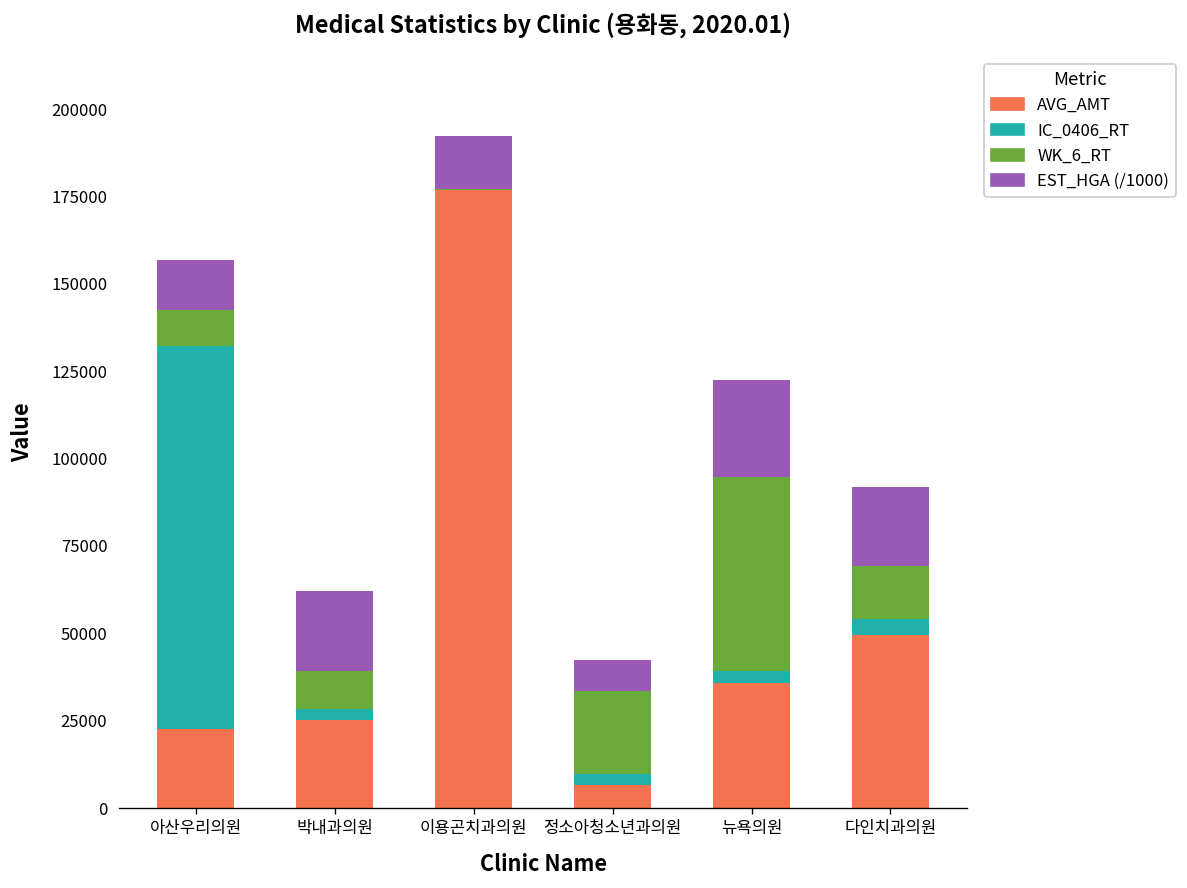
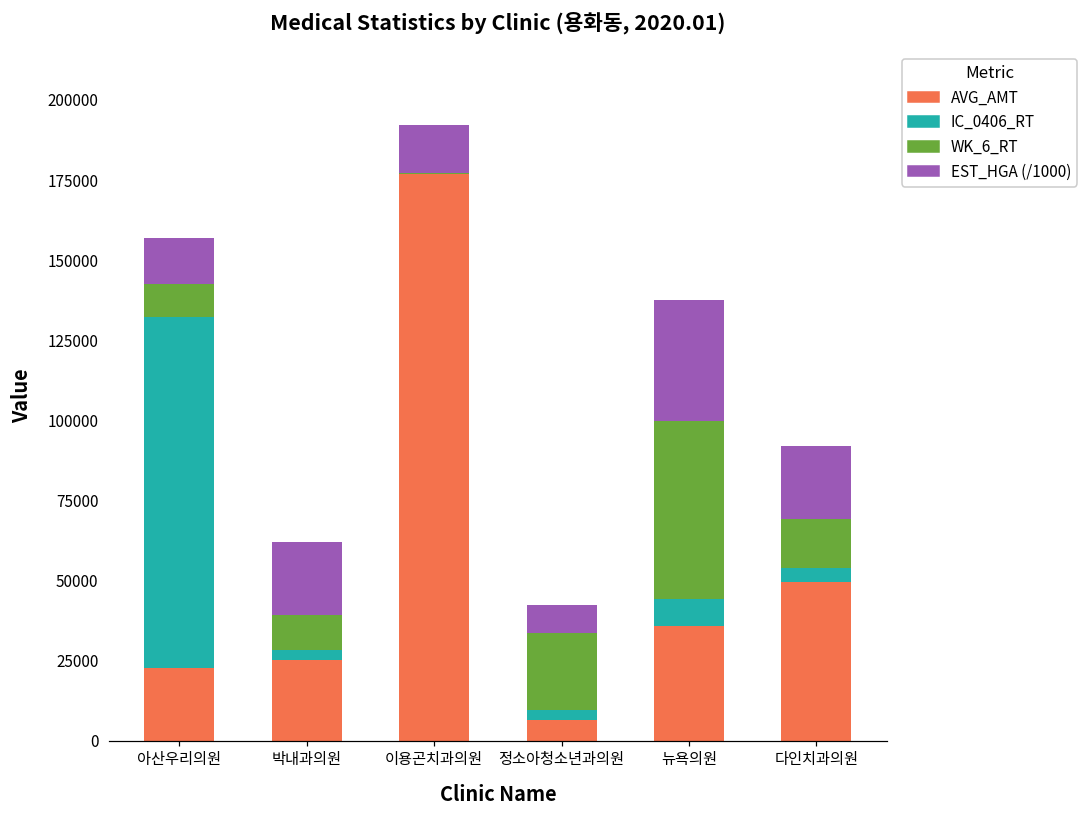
IC_0406_RT, 뉴욕의원: 3000 -> 9000
EST_HGA (/1000), 뉴욕의원: 28000 -> 38000
